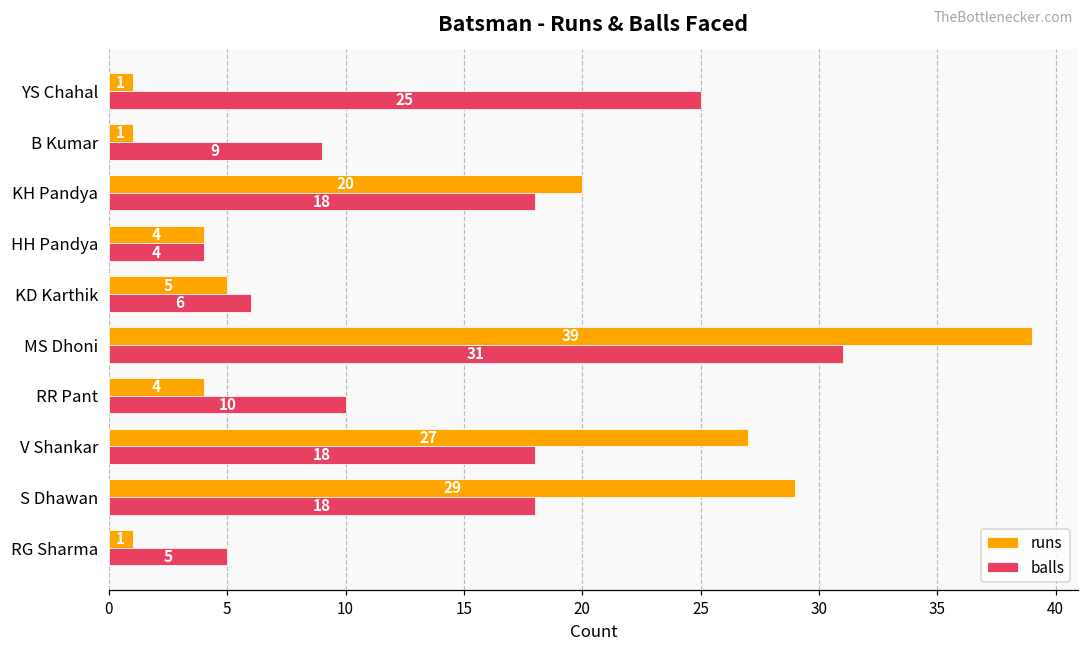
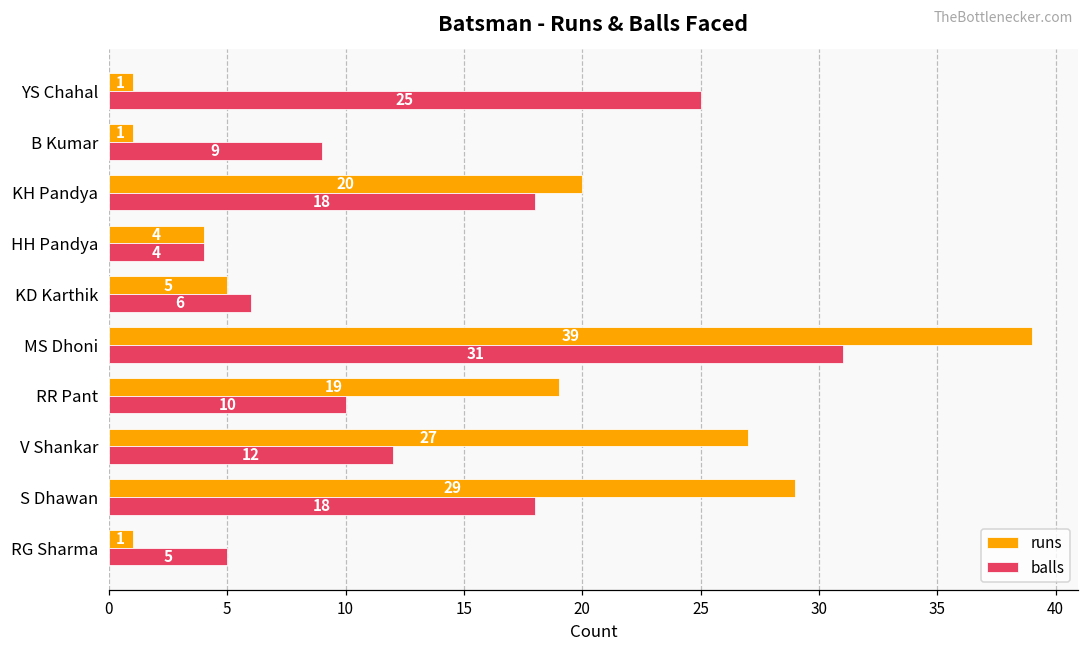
runs, RR Pant: 4 -> 19
balls, V Shankar: 18 -> 12
